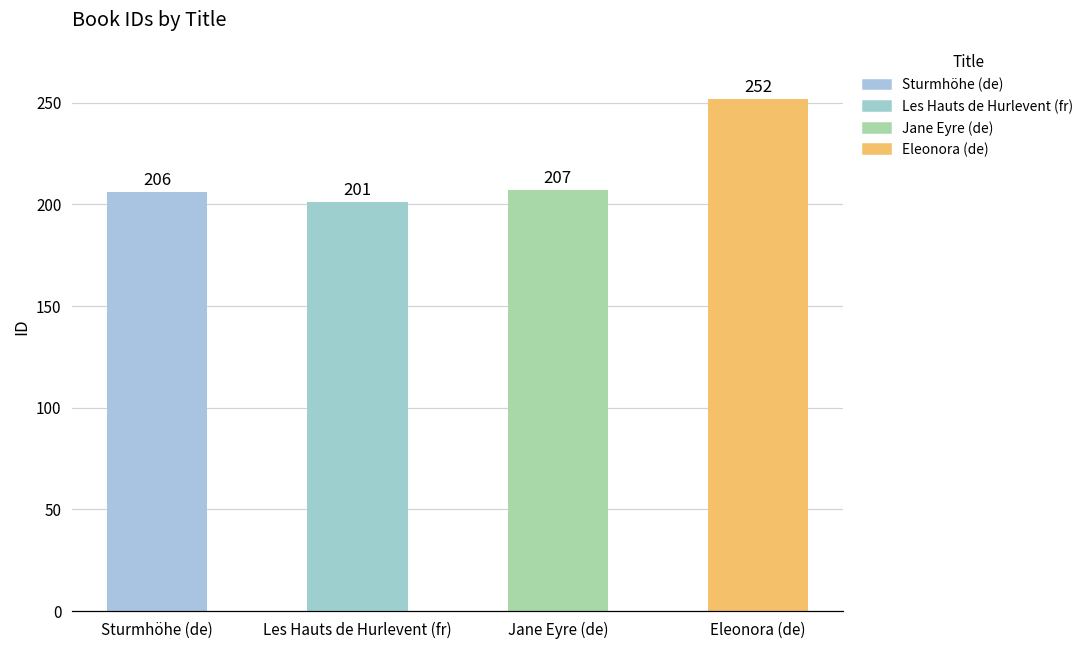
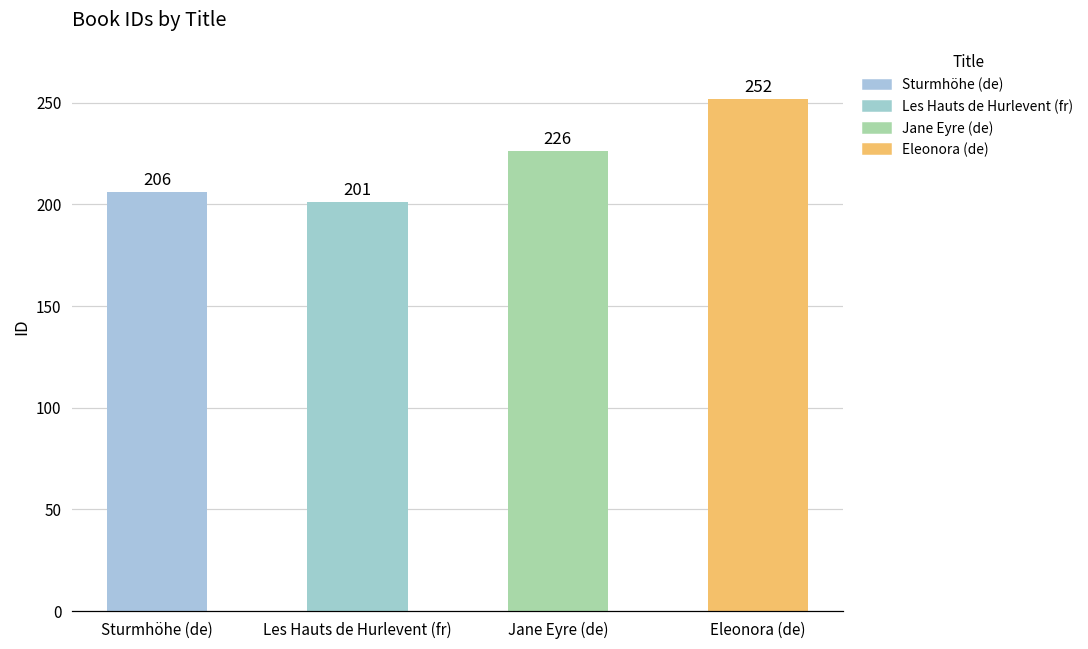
Jane Eyre (de): 207 -> 226
